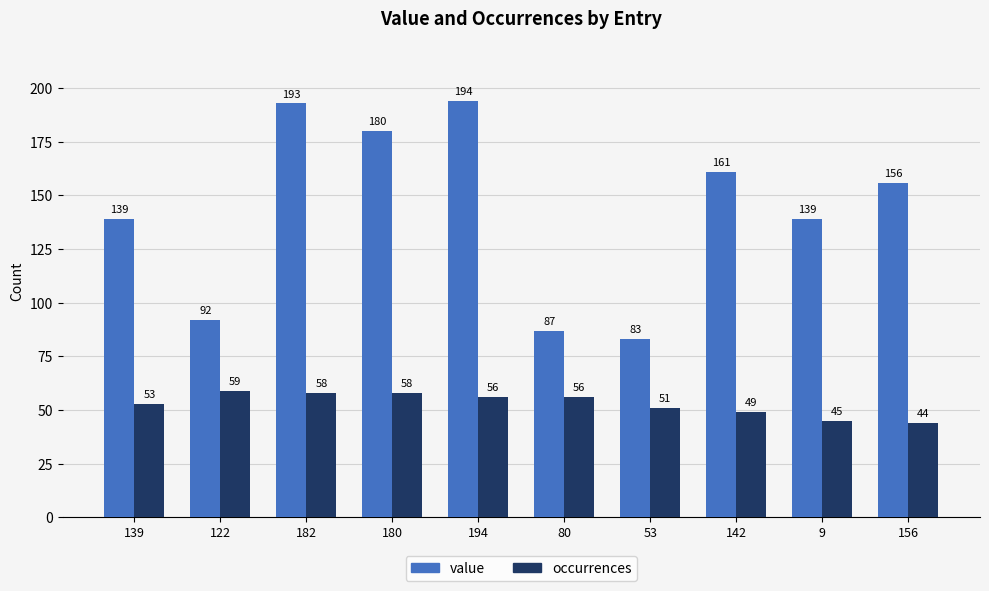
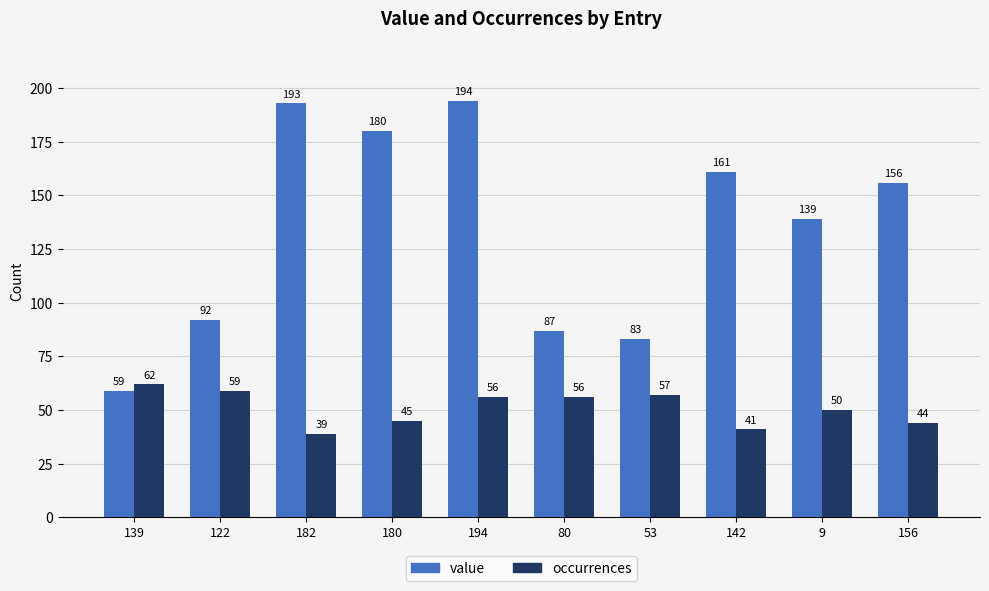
value, 139: 139 -> 59
occurrences, 139: 53 -> 62
occurrences, 182: 58 -> 39
occurrences, 180: 58 -> 45
occurrences, 53: 51 -> 57
occurrences, 142: 49 -> 41
occurrences, 9: 45 -> 50
